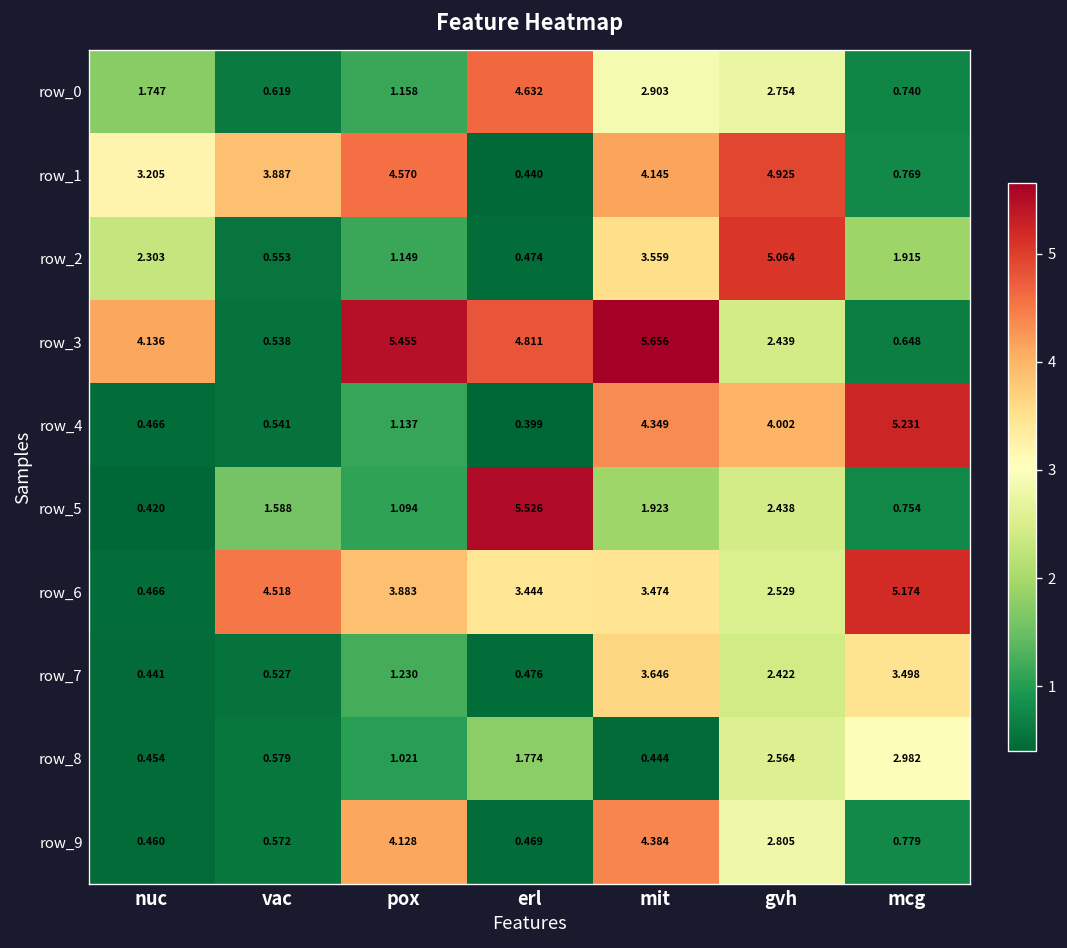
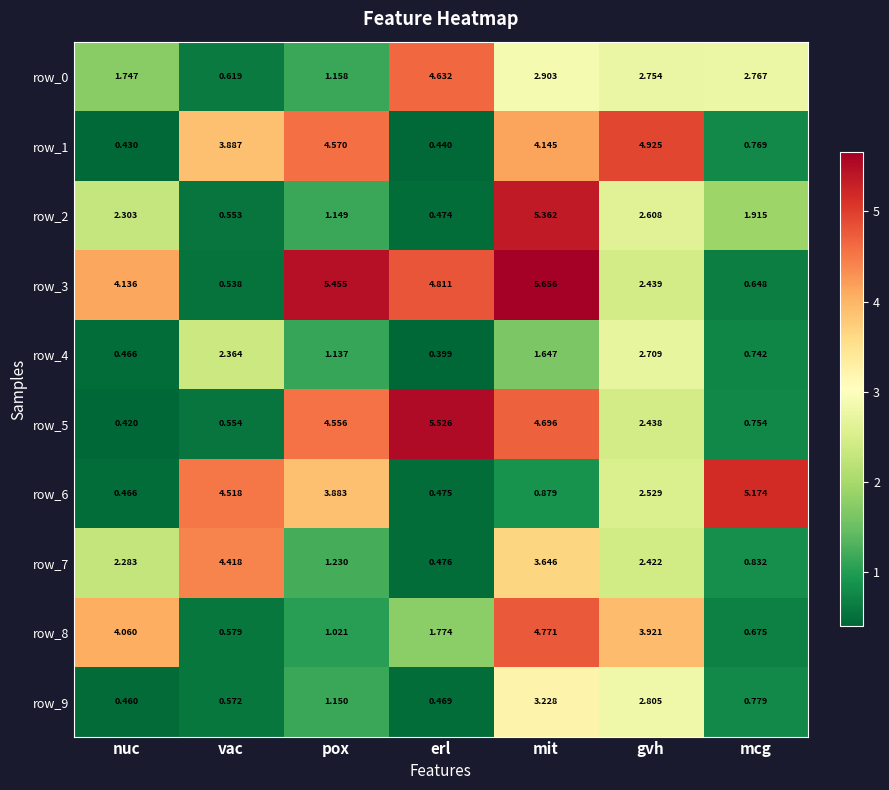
row_0, mcg: 0.740 -> 2.767
row_1, nuc: 3.205 -> 0.430
row_2, mit: 3.559 -> 5.362
row_2, gvh: 5.064 -> 2.608
row_4, vac: 0.541 -> 2.364
row_4, mit: 4.349 -> 1.647
row_4, gvh: 4.002 -> 2.709
row_4, mcg: 5.231 -> 0.742
row_5, vac: 1.588 -> 0.554
row_5, pox: 1.094 -> 4.556
row_5, mit: 1.923 -> 4.696
row_6, erl: 3.444 -> 0.475
row_6, mit: 3.474 -> 0.879
row_7, nuc: 0.441 -> 2.283
row_7, vac: 0.527 -> 4.418
row_7, mcg: 3.498 -> 0.832
row_8, nuc: 0.454 -> 4.060
row_8, mit: 0.444 -> 4.771
row_8, gvh: 2.564 -> 3.921
row_8, mcg: 2.982 -> 0.675
row_9, pox: 4.128 -> 1.150
row_9, mit: 4.384 -> 3.228
